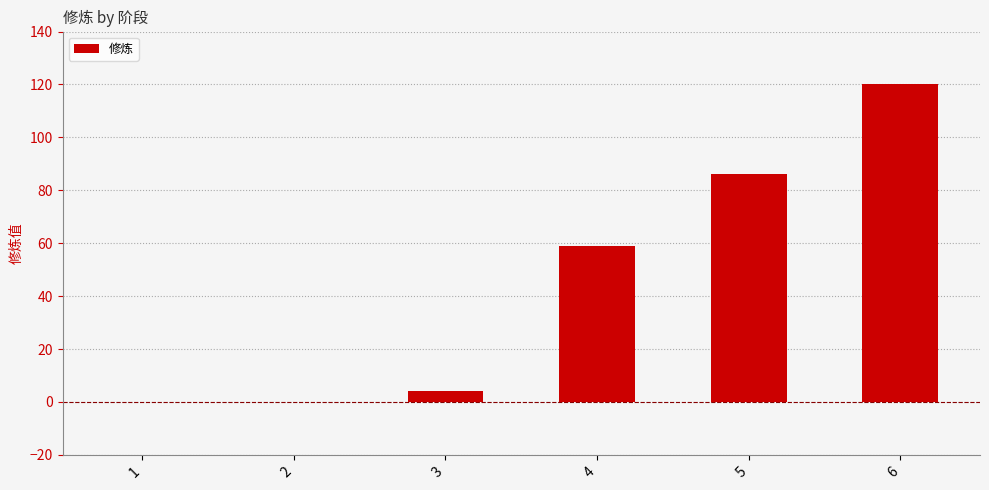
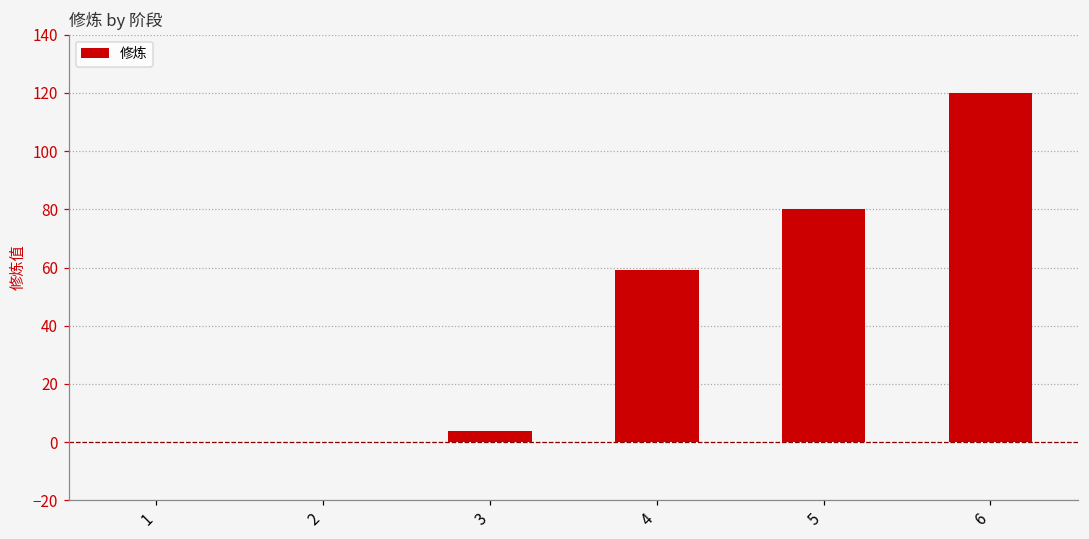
5: 86 -> 80
